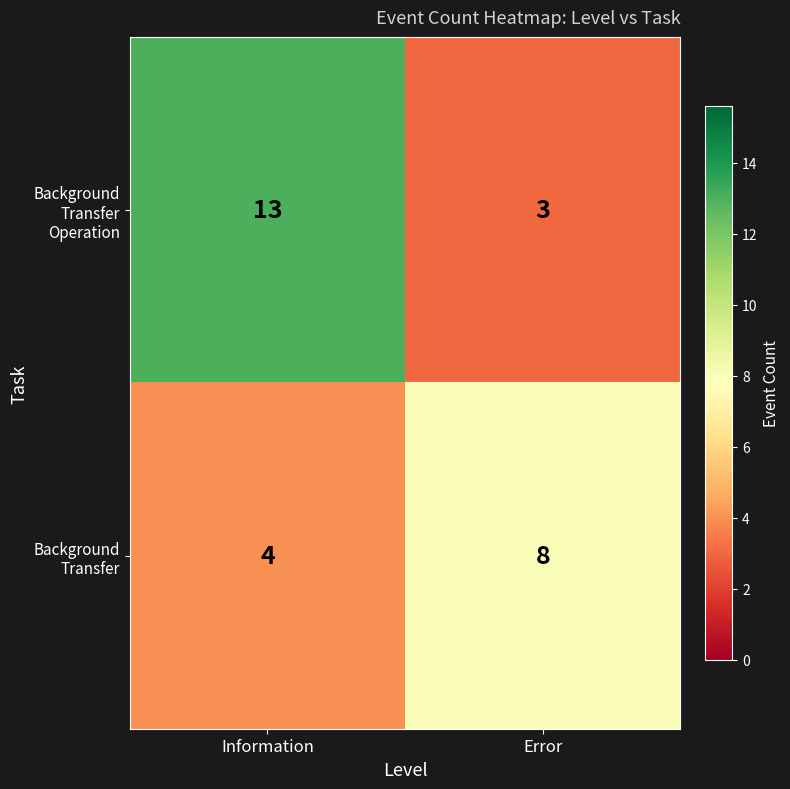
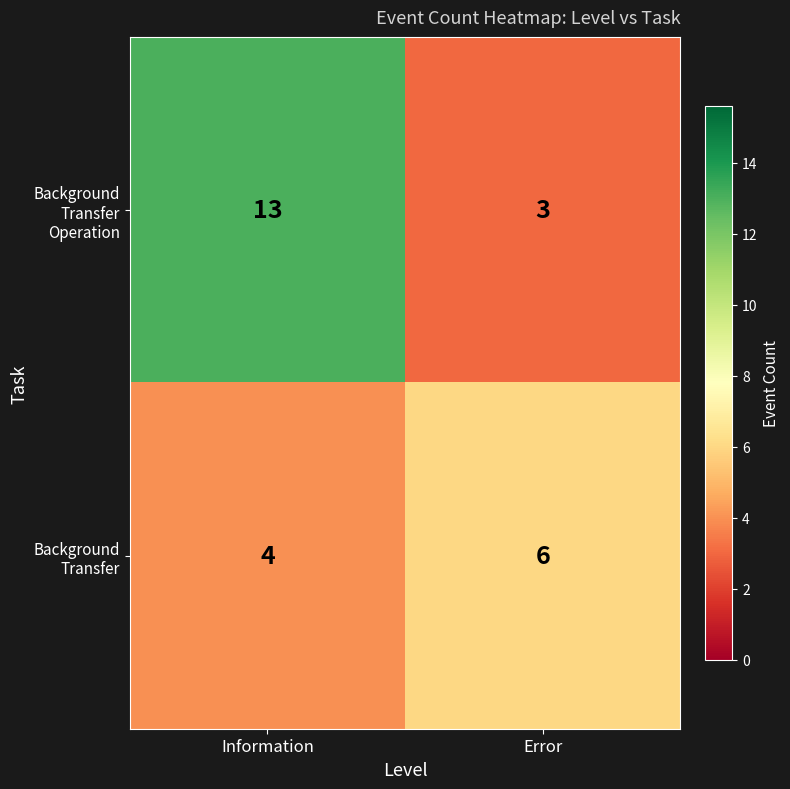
Background Transfer, Error: 8 -> 6
